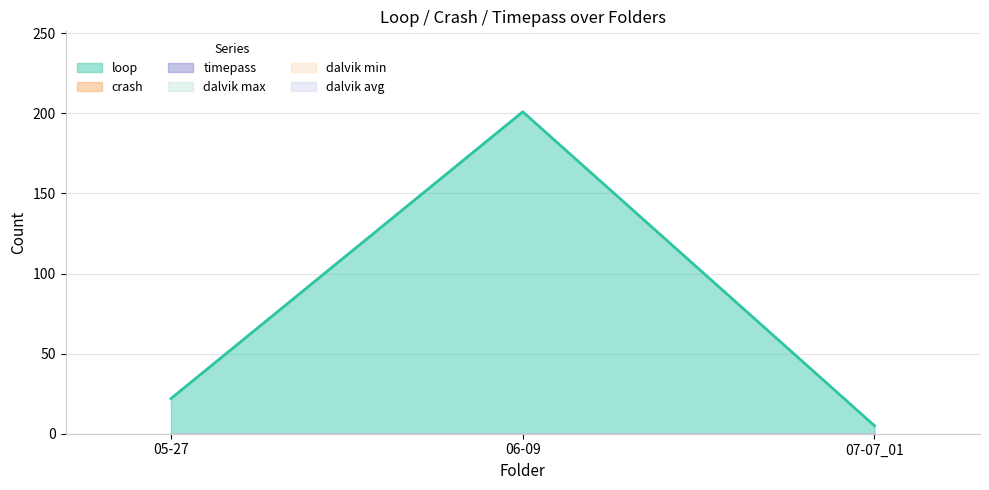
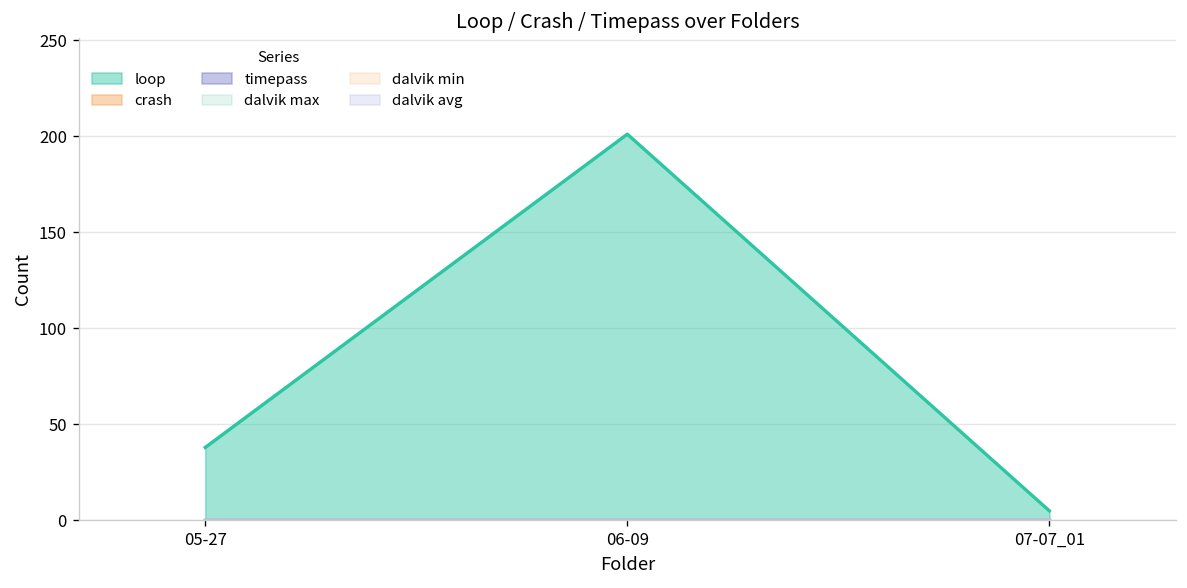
loop, 05-27: 22 -> 38
